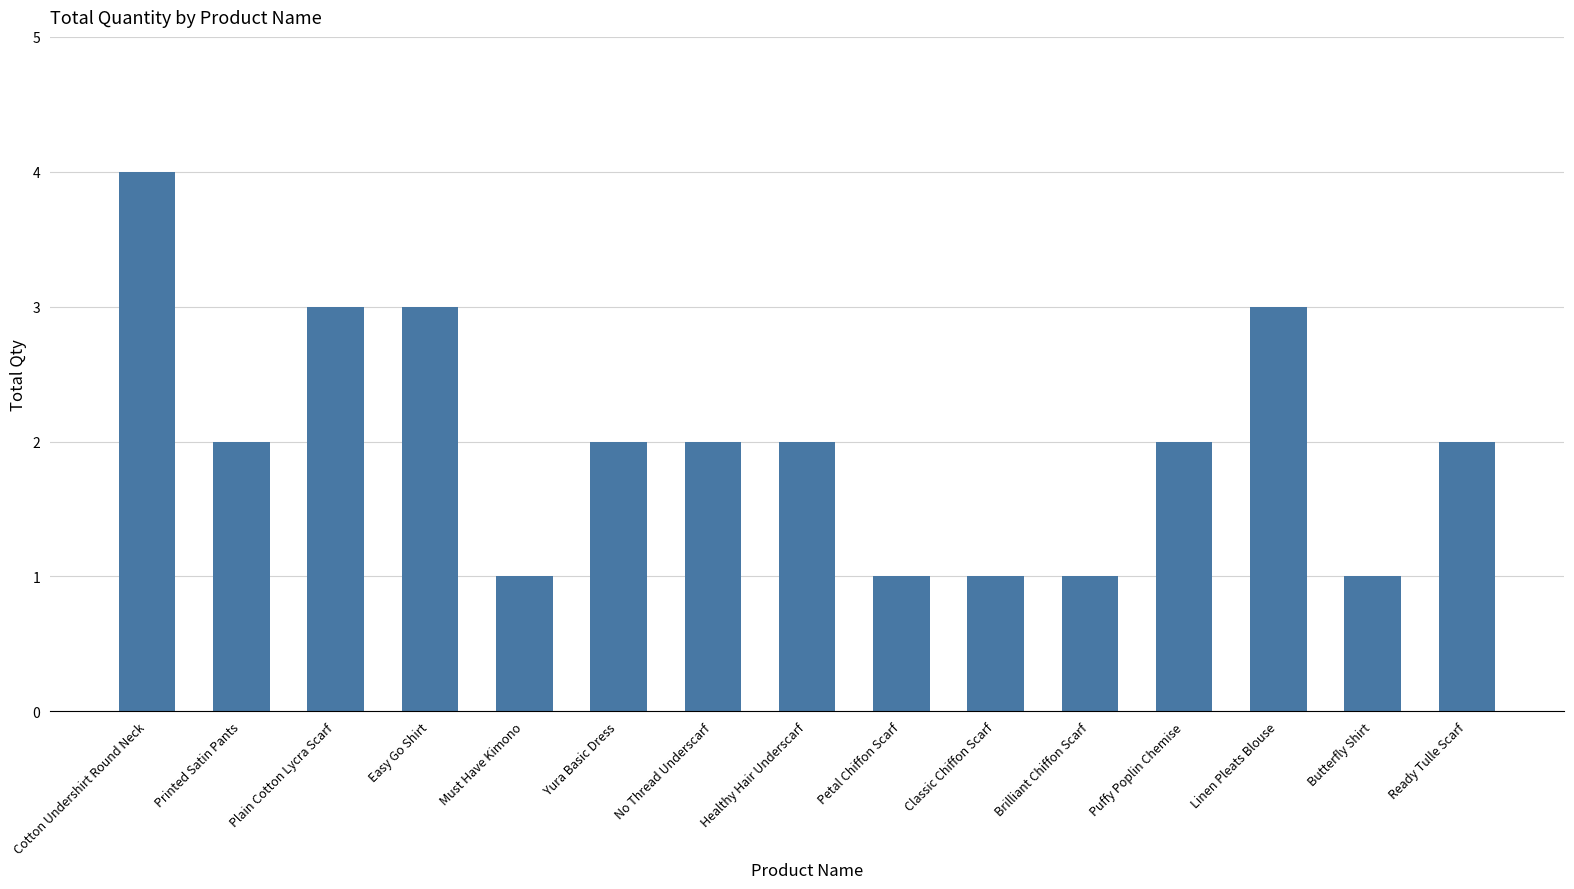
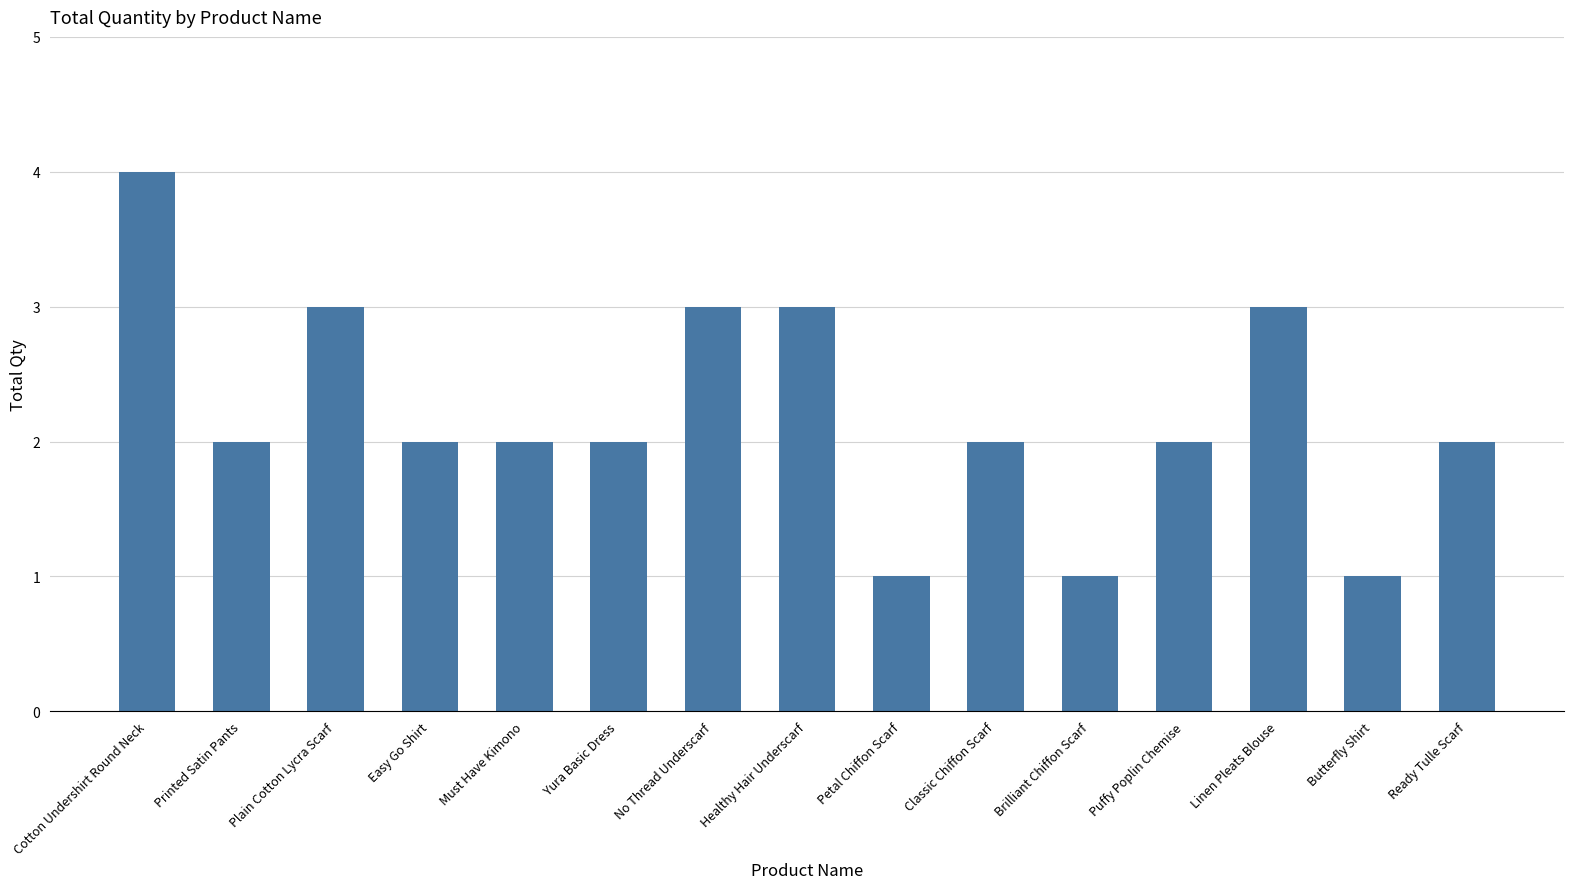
Easy Go Shirt: 3 -> 2
Must Have Kimono: 1 -> 2
No Thread Underscarf: 2 -> 3
Healthy Hair Underscarf: 2 -> 3
Classic Chiffon Scarf: 1 -> 2
